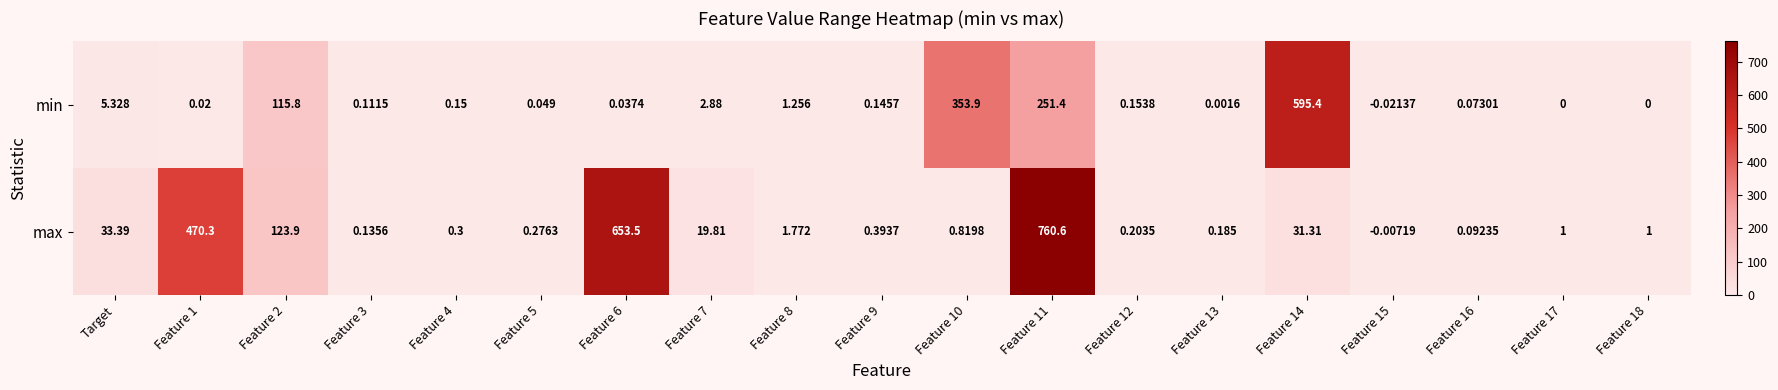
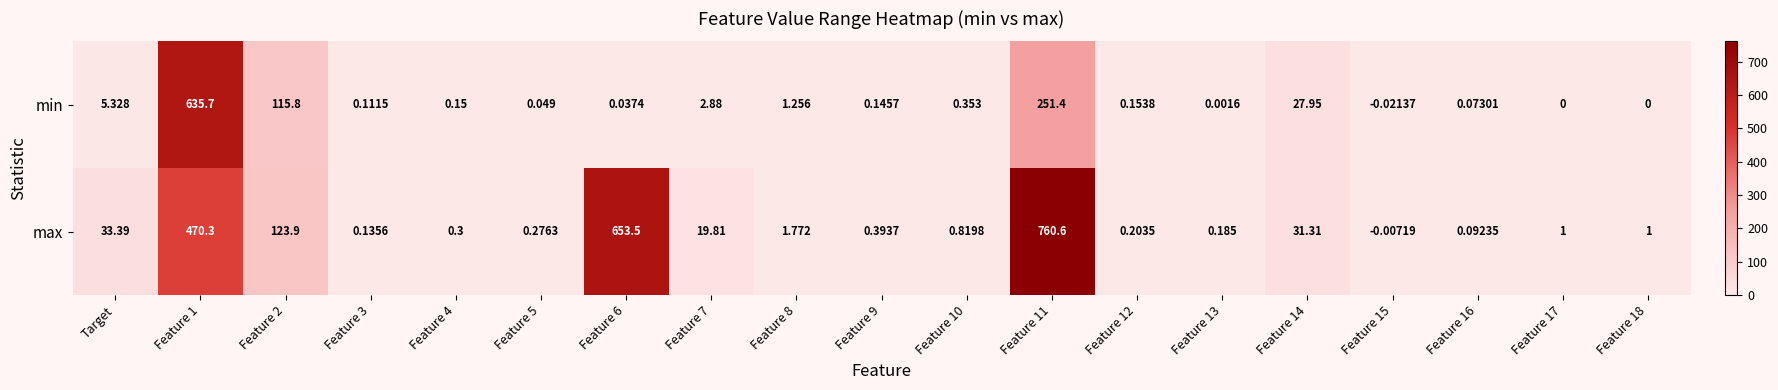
min, Feature 1: 0.02 -> 635.7
min, Feature 10: 353.9 -> 0.353
min, Feature 14: 595.4 -> 27.95
